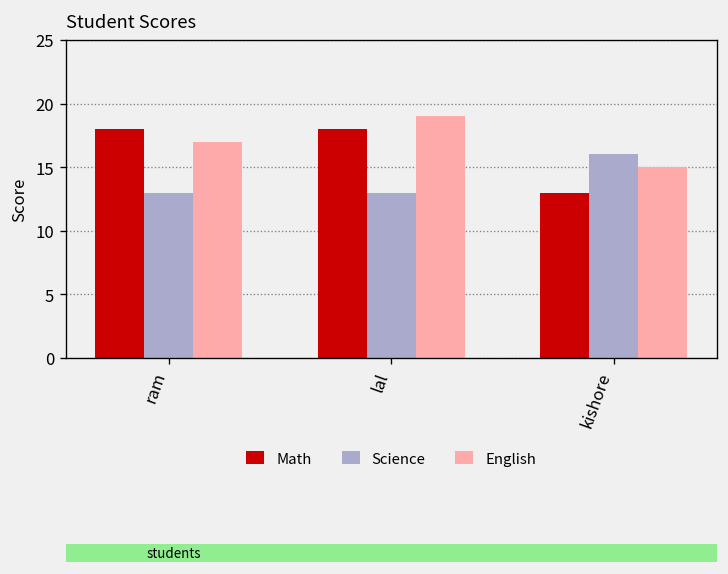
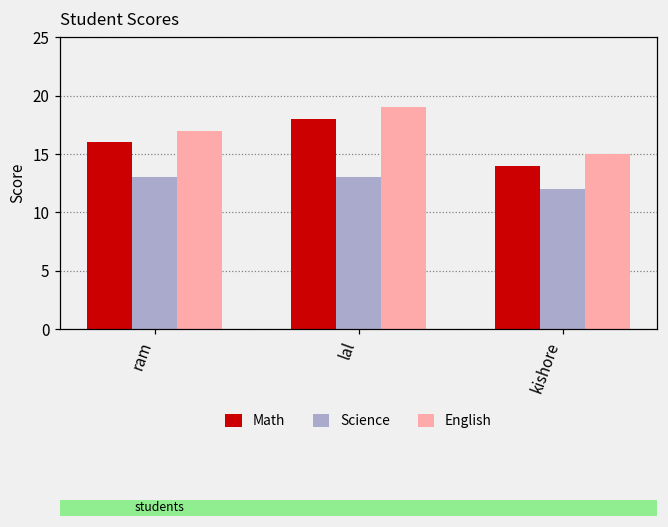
Math, ram: 18 -> 16
Math, kishore: 13 -> 14
Science, kishore: 16 -> 12
